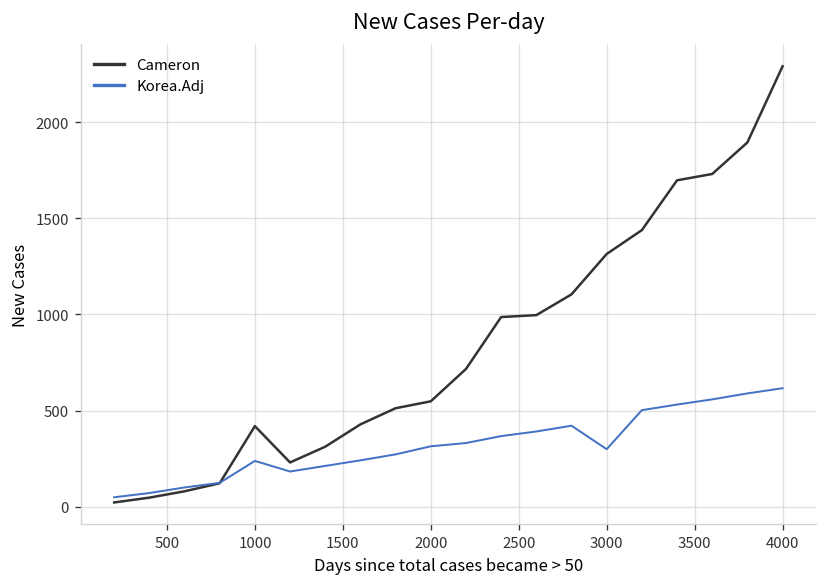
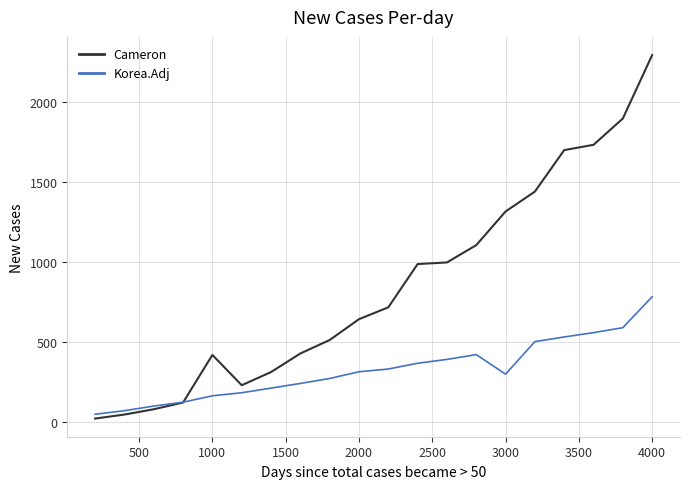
Korea.Adj, 1000: 240 -> 160
Cameron, 2000: 550 -> 640
Korea.Adj, 4000: 620 -> 780
